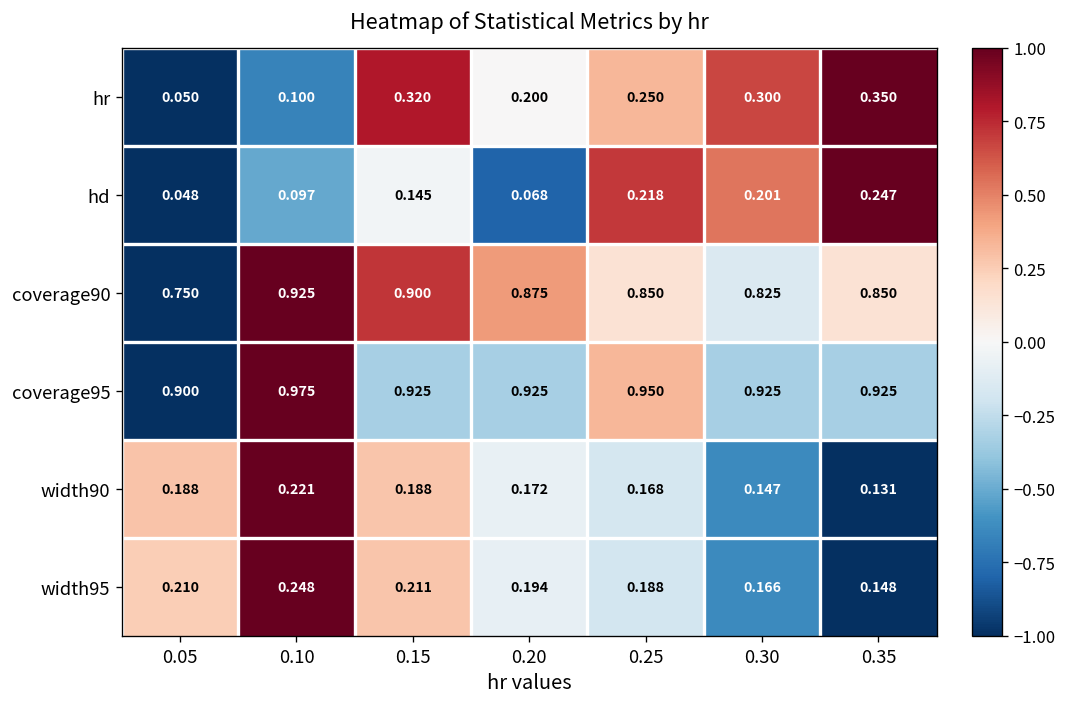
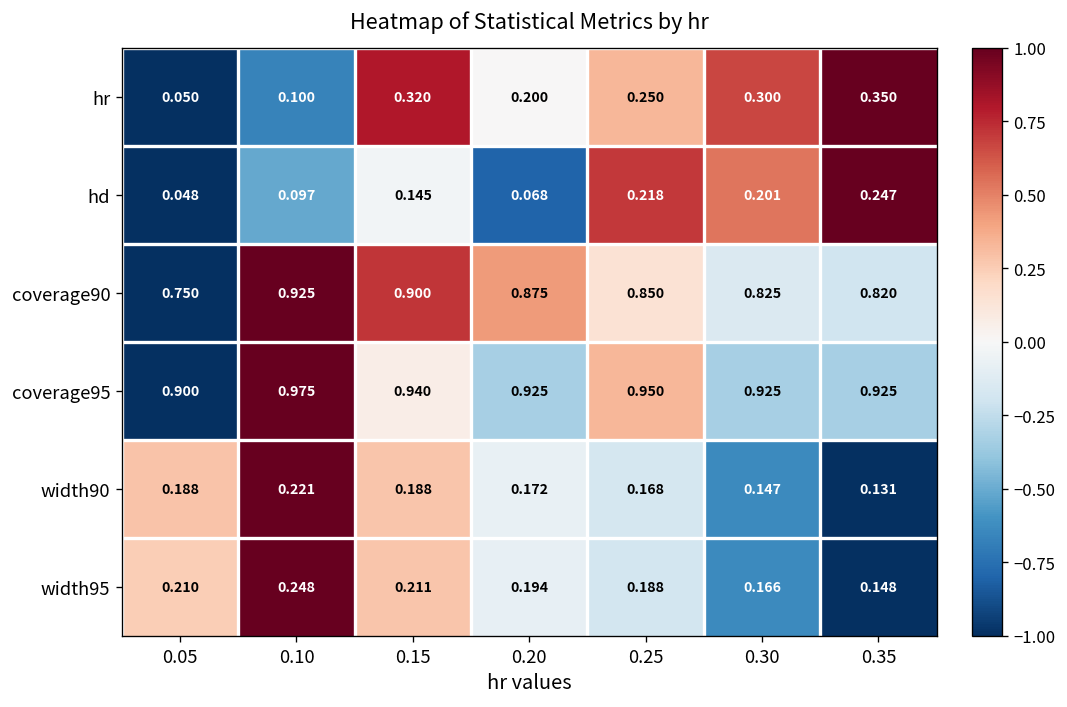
coverage90, 0.35: 0.850 -> 0.820
coverage95, 0.15: 0.925 -> 0.940
